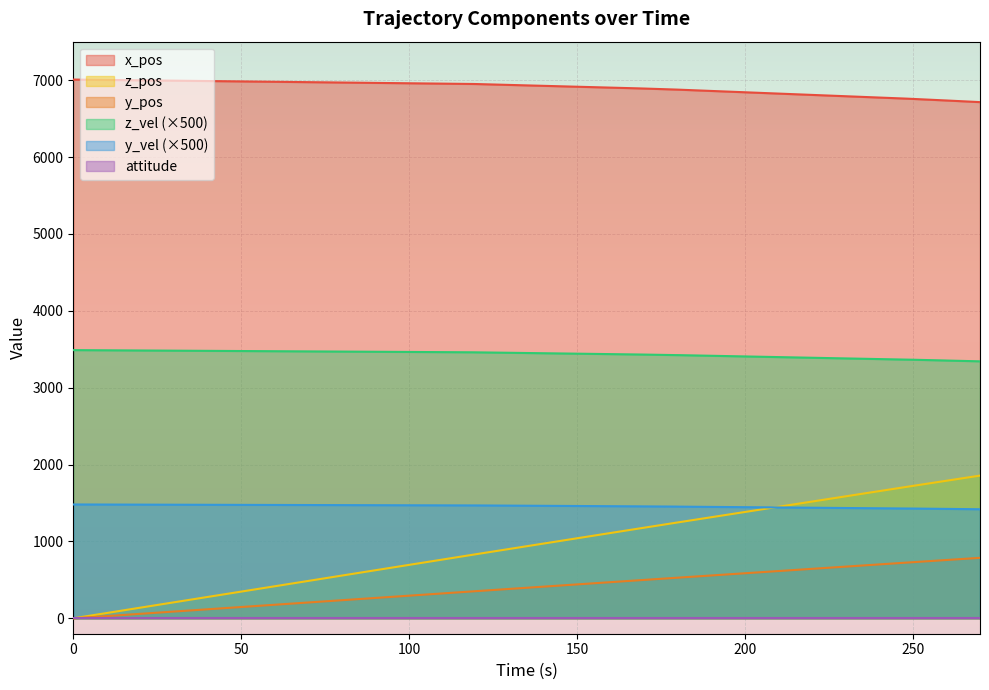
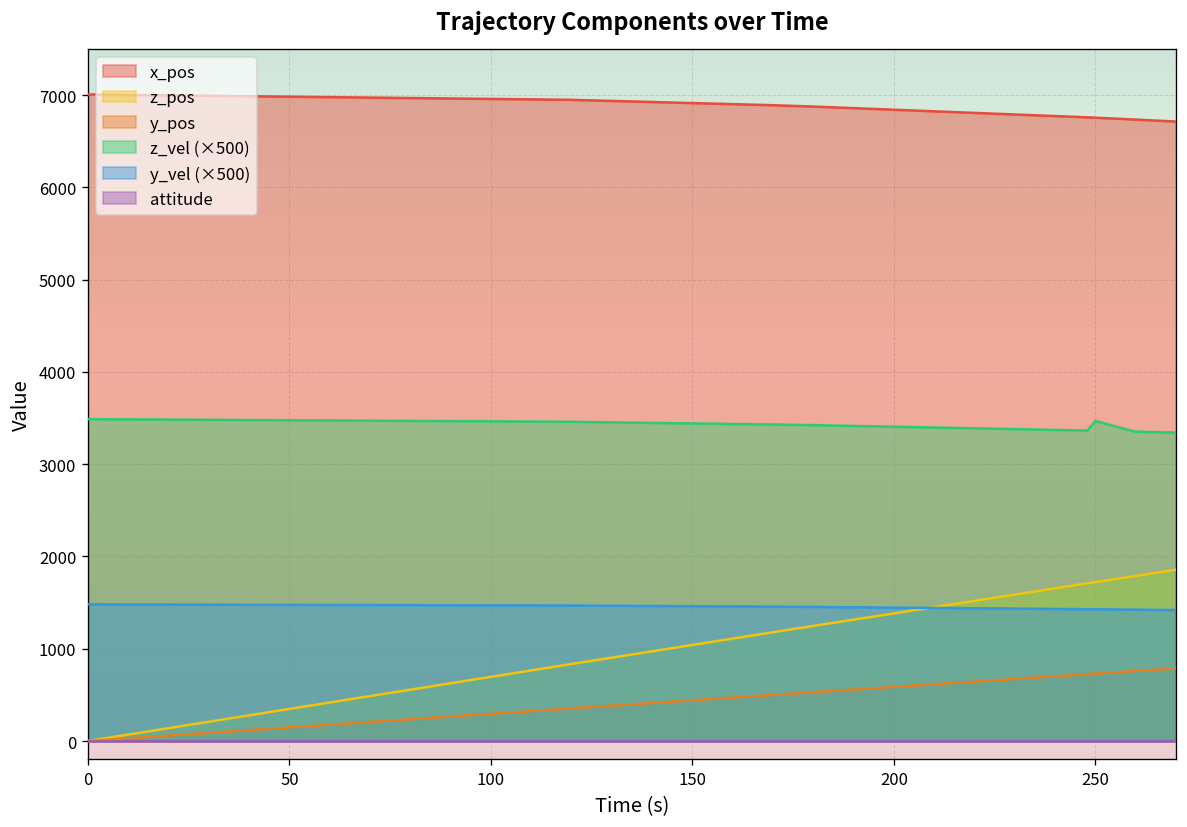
z_vel (×500), 250: 3400 -> 3500
